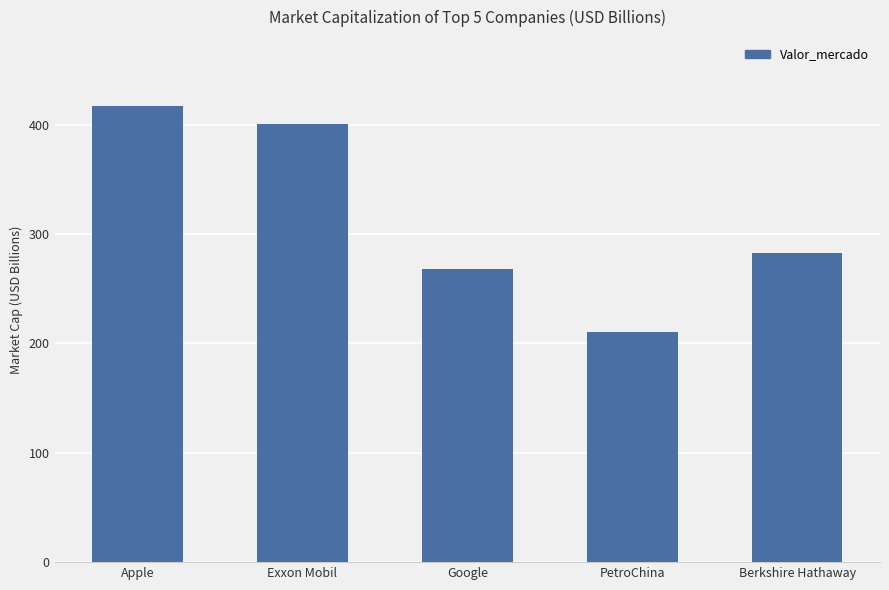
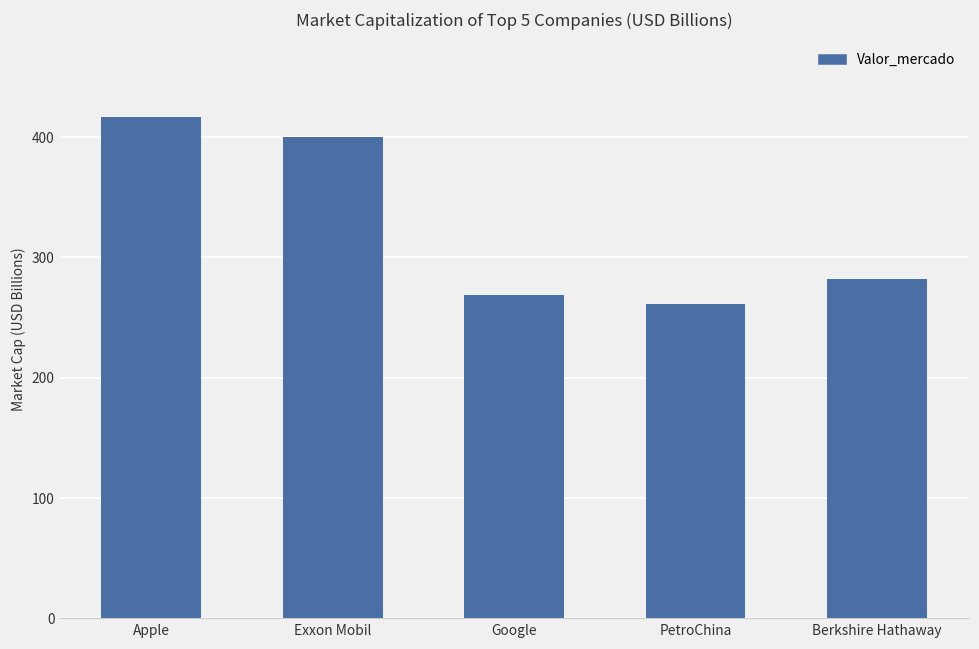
PetroChina: 210 -> 261
